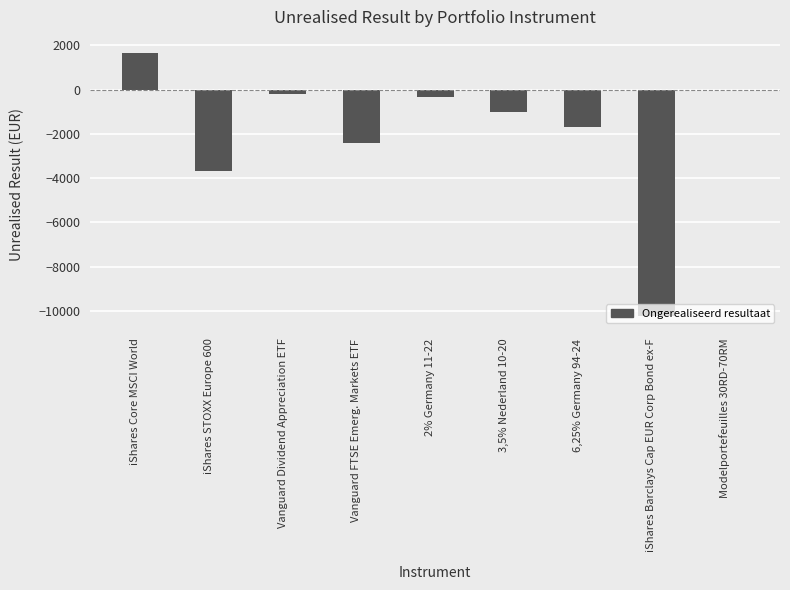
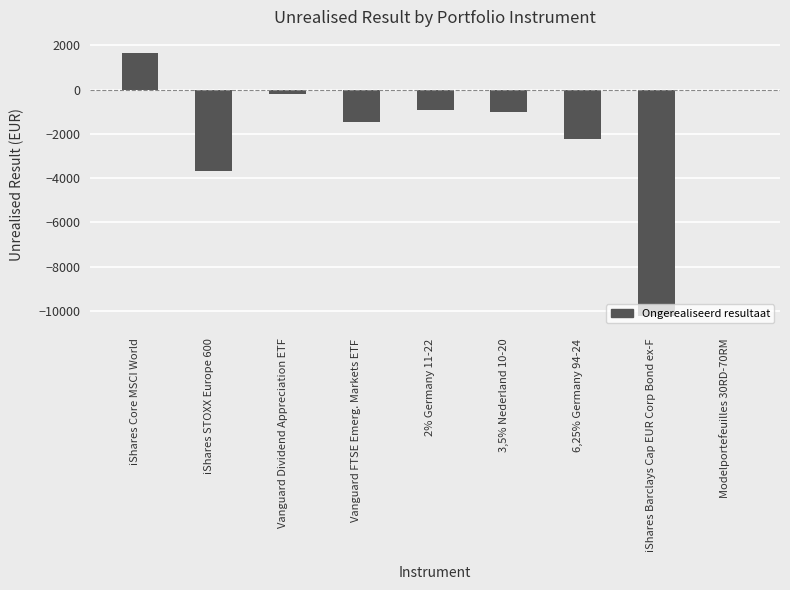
Vanguard FTSE Emerg. Markets ETF: -2400 -> -1400
2% Germany 11-22: -300 -> -900
6,25% Germany 94-24: -1700 -> -2200
